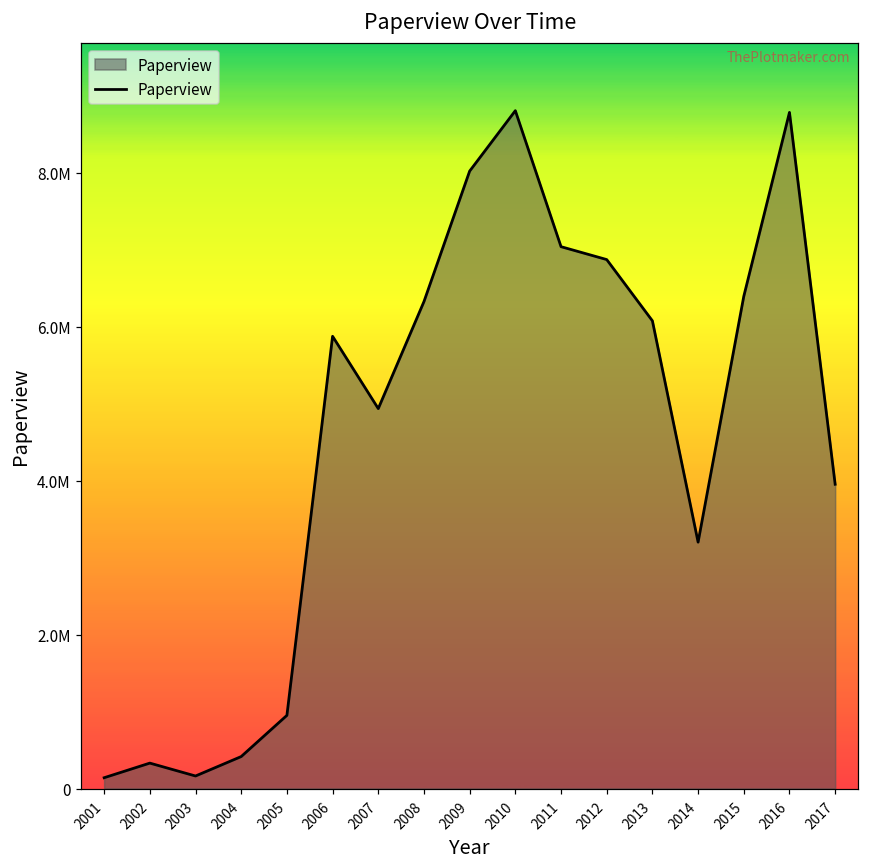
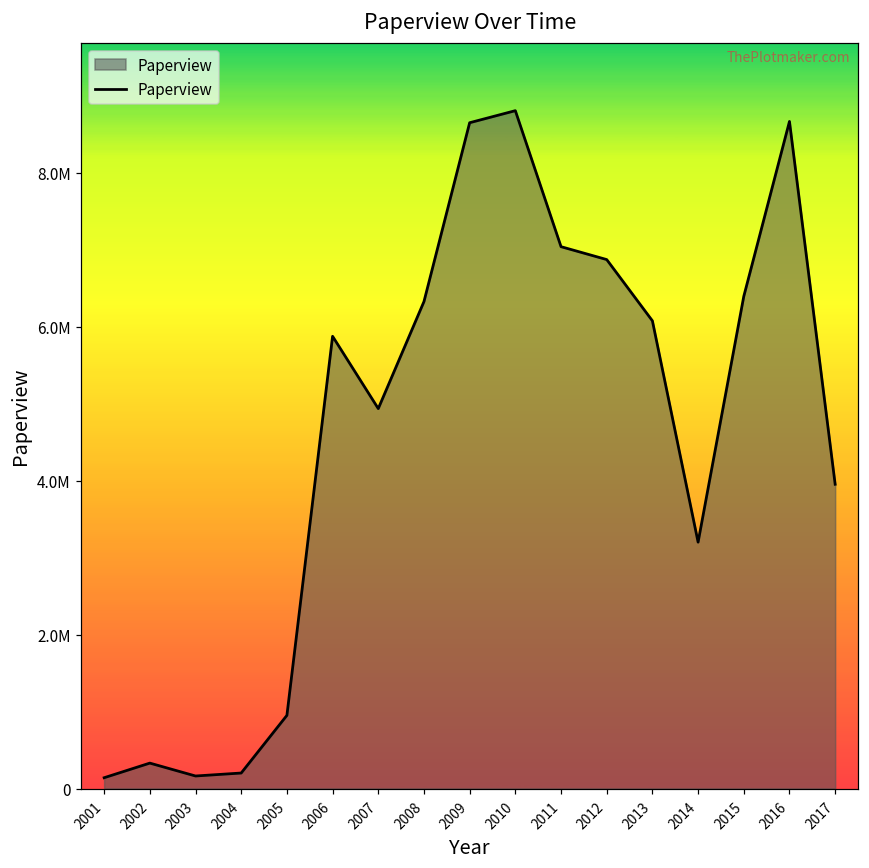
2004: 400000 -> 200000
2009: 8000000 -> 8600000
2016: 8800000 -> 8700000
